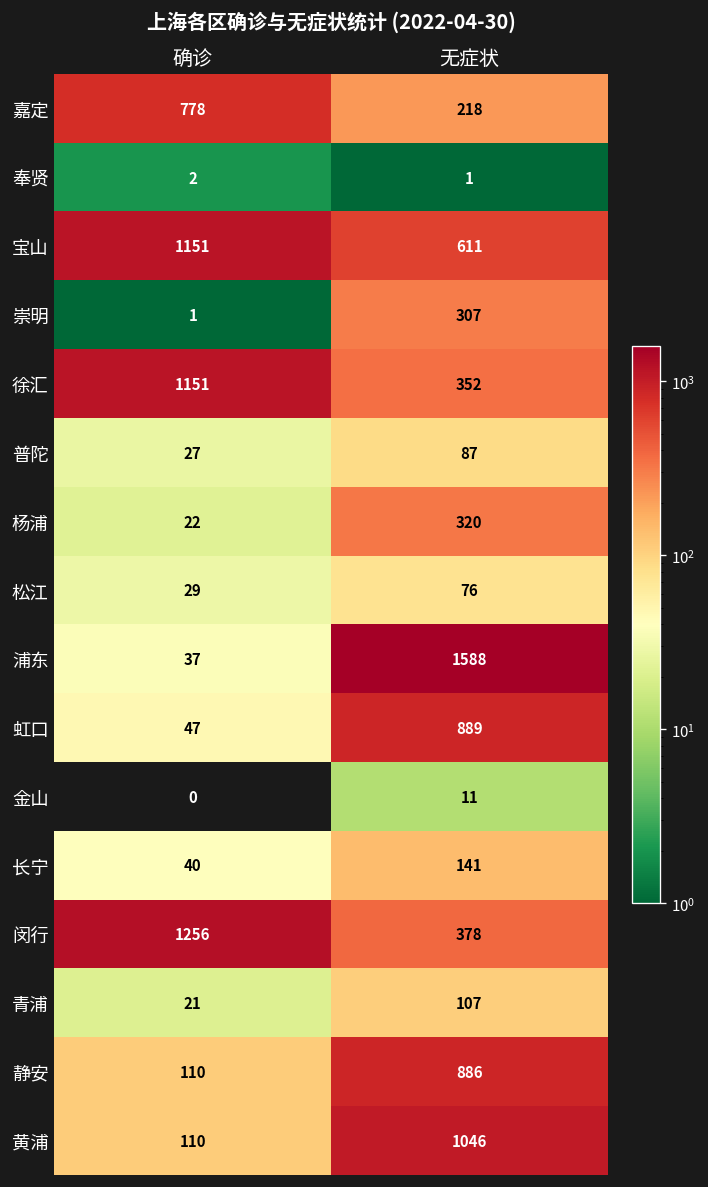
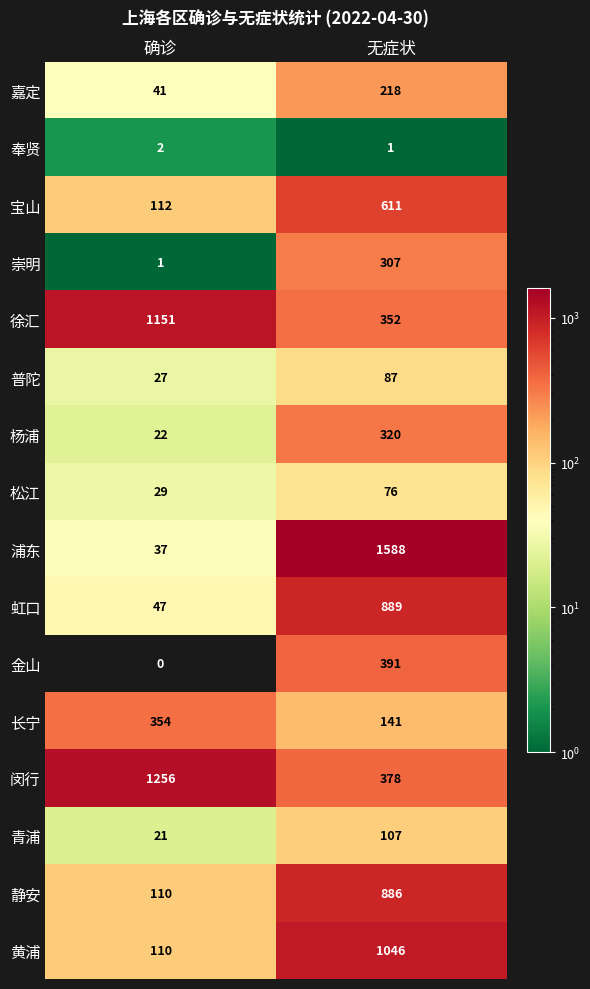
嘉定, 确诊: 778 -> 41
宝山, 确诊: 1151 -> 112
金山, 无症状: 11 -> 391
长宁, 确诊: 40 -> 354
